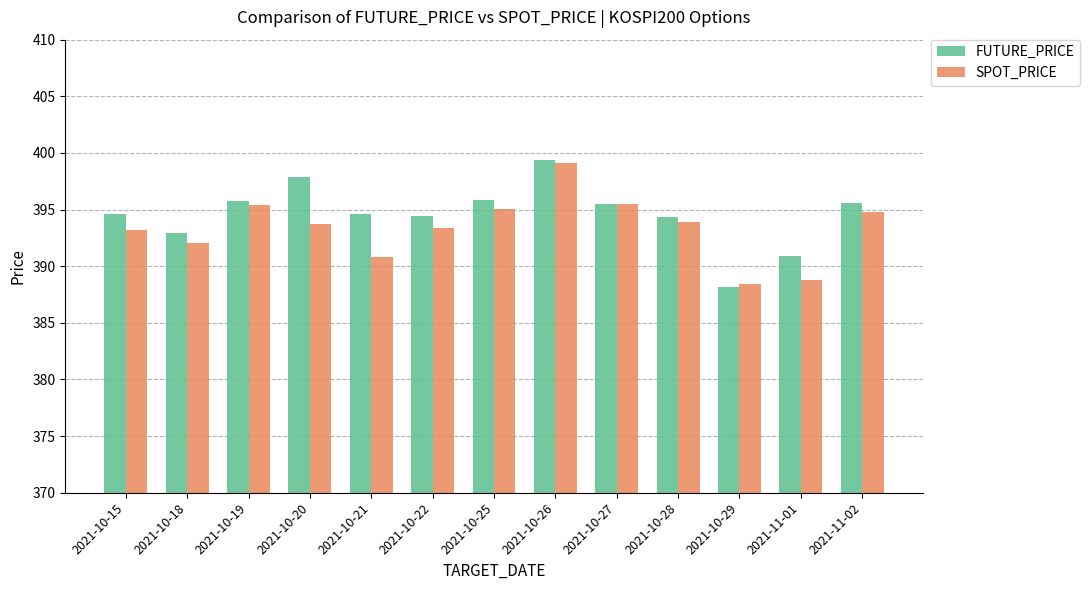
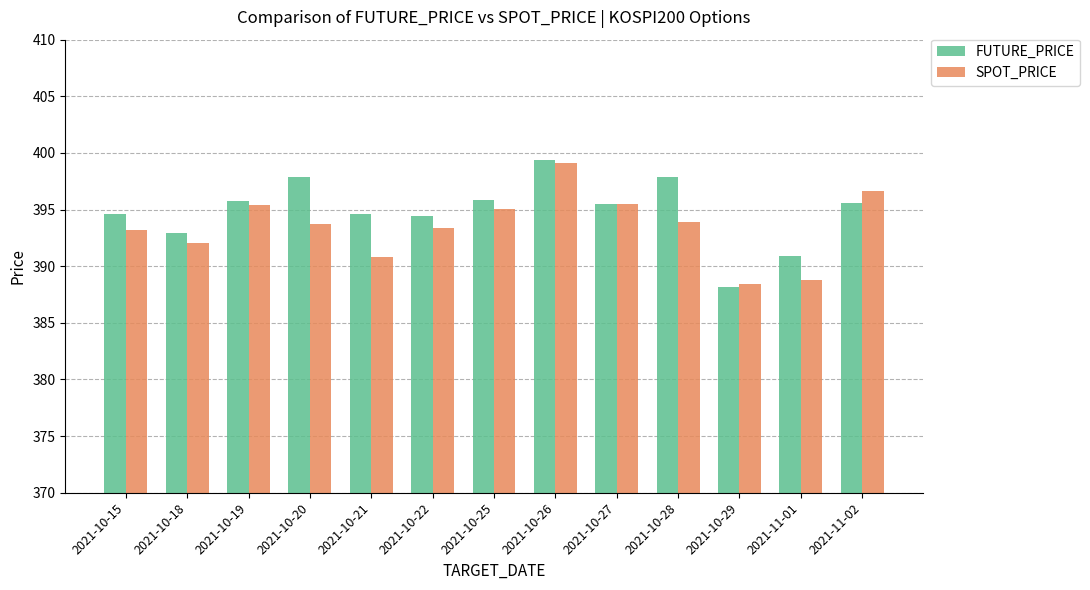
FUTURE_PRICE, 2021-10-28: 394.4 -> 397.9
SPOT_PRICE, 2021-11-02: 394.8 -> 396.7
